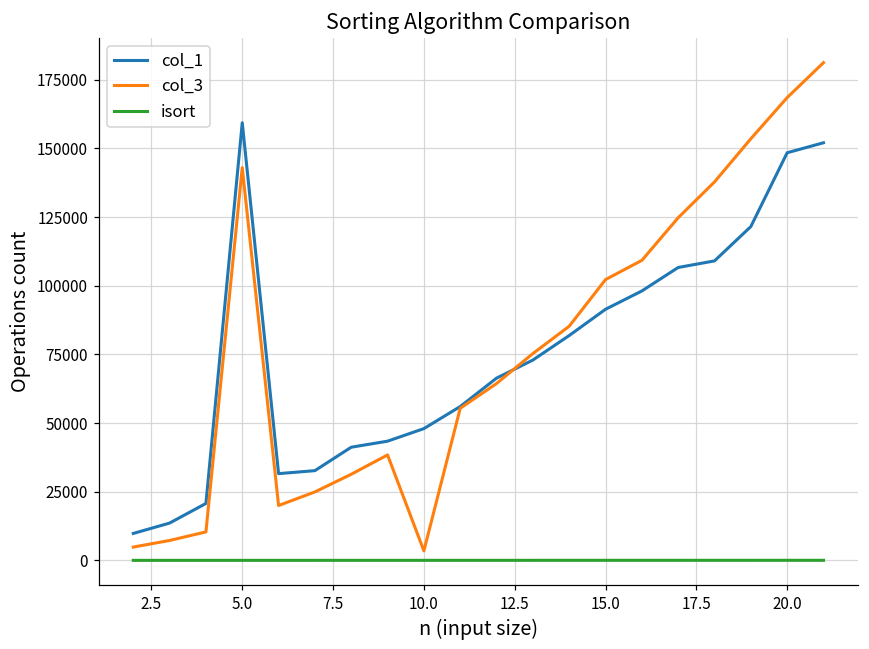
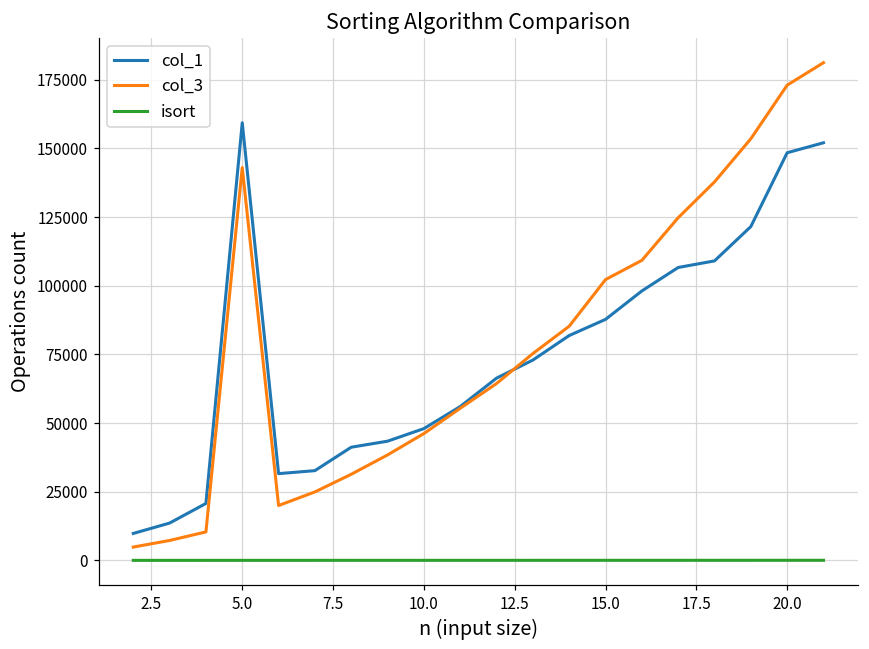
col_3, 10.0: 3000 -> 46000
col_1, 15.0: 91000 -> 88000
col_3, 20.0: 169000 -> 173000
